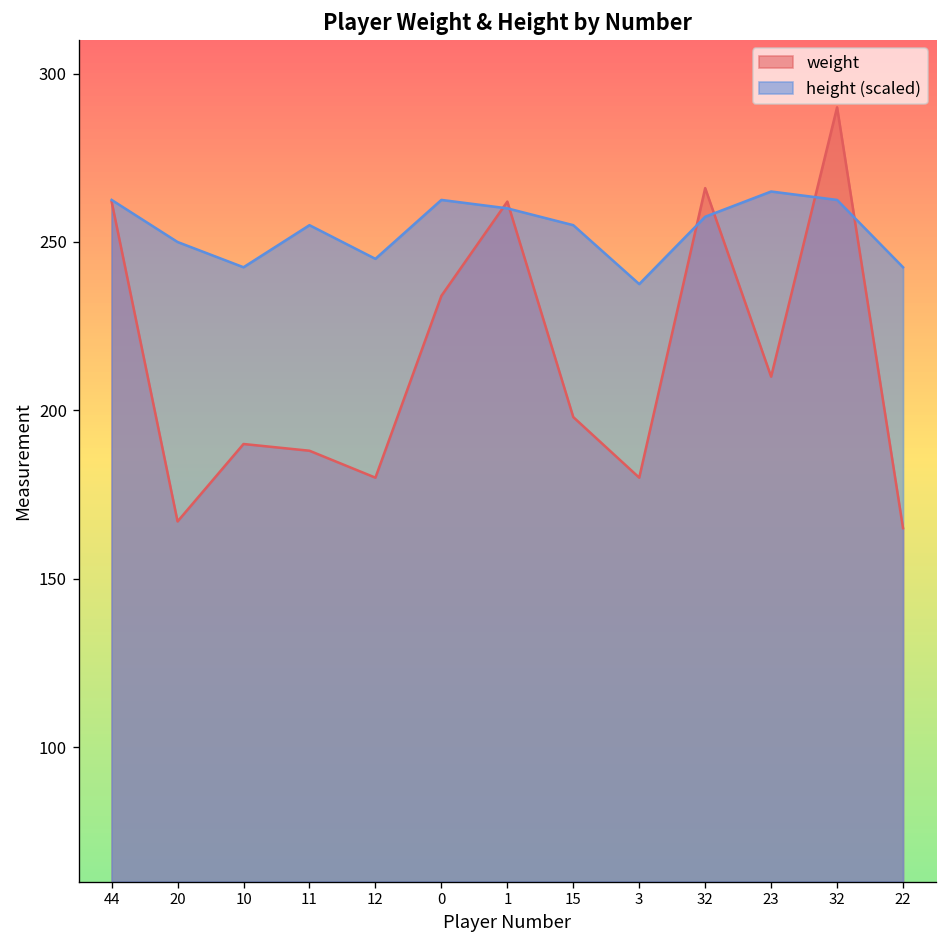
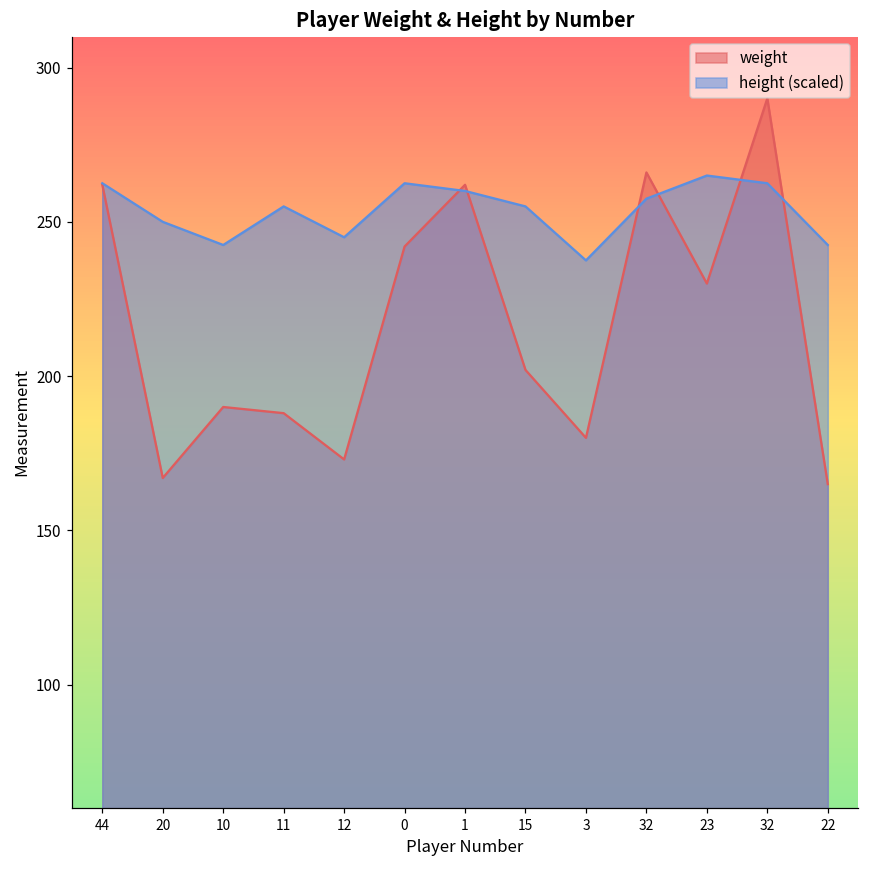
weight, 12: 180 -> 173
weight, 0: 234 -> 242
weight, 15: 198 -> 202
weight, 23: 210 -> 230
